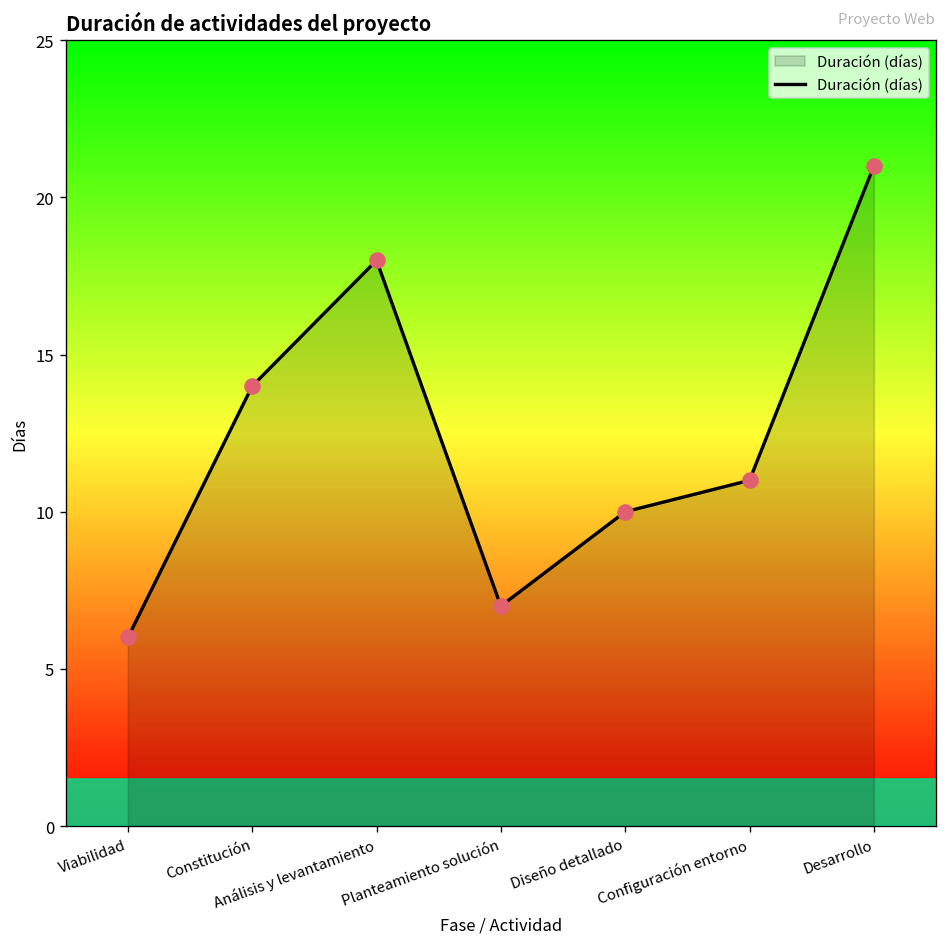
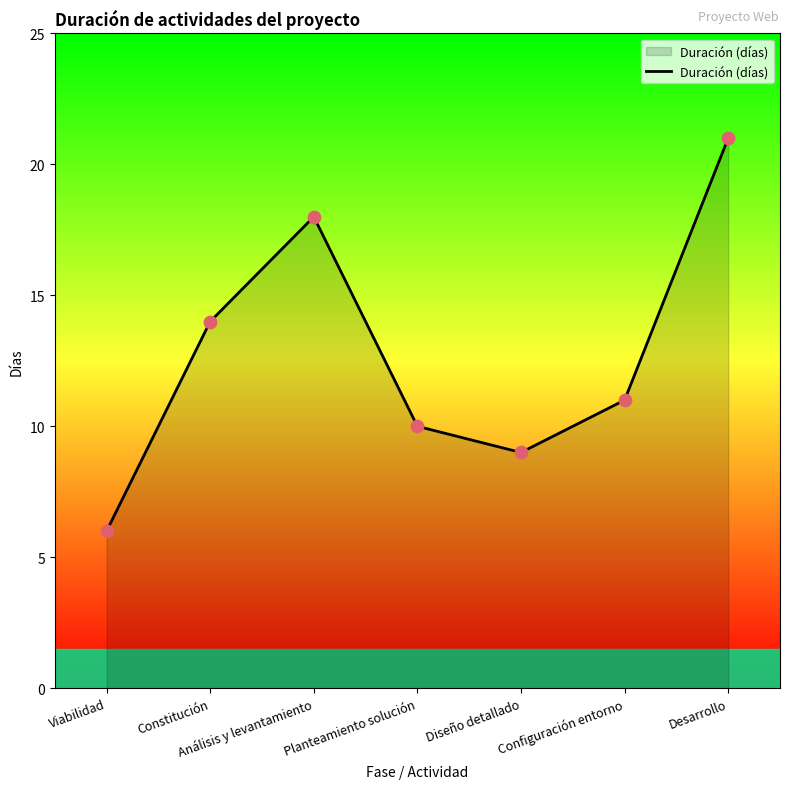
Planteamiento solución: 7 -> 10
Diseño detallado: 10 -> 9
